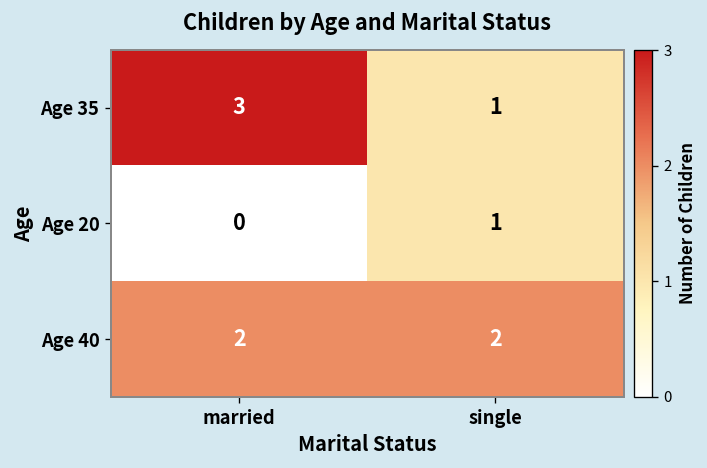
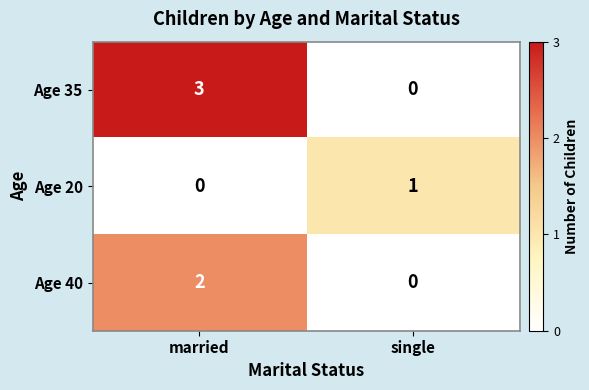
Age 35, single: 1 -> 0
Age 40, single: 2 -> 0
